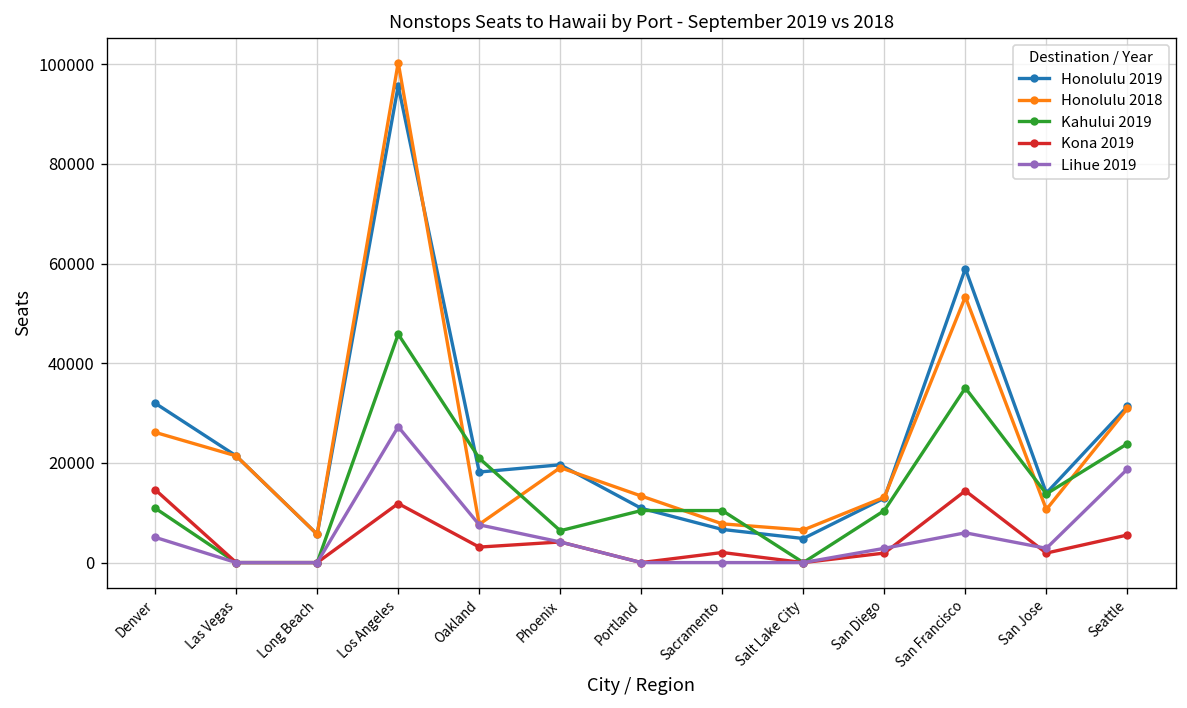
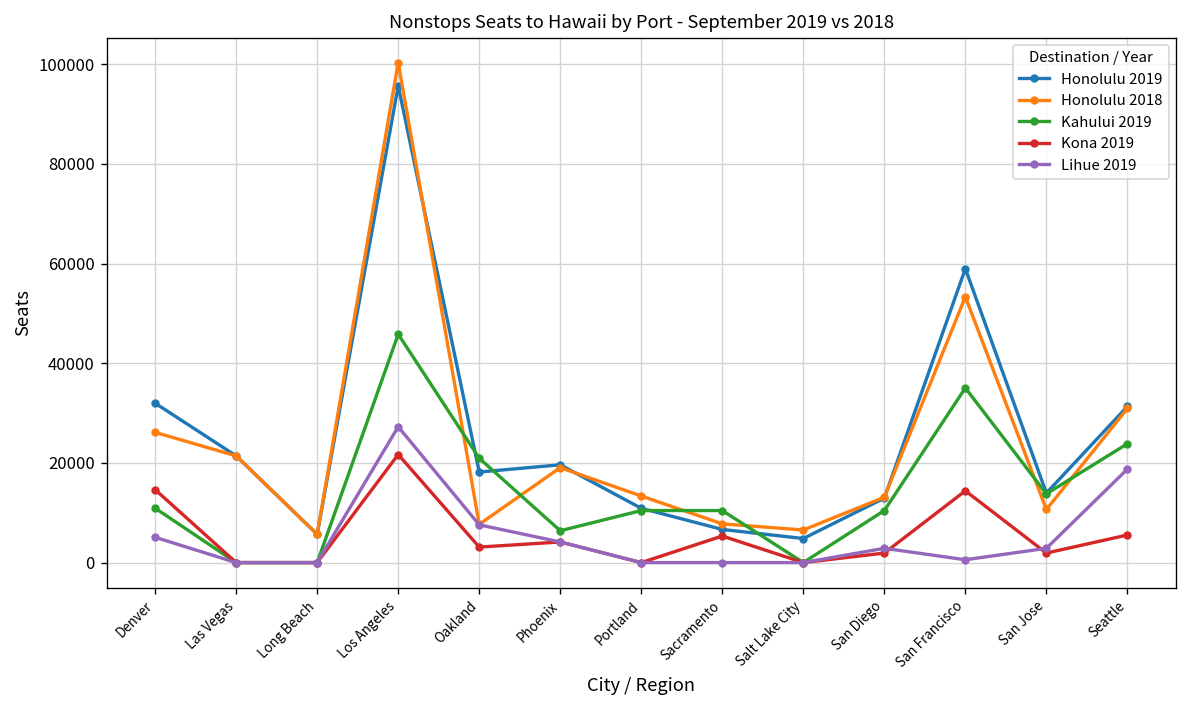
Kona 2019, Los Angeles: 12000 -> 22000
Kona 2019, Sacramento: 2000 -> 5000
Lihue 2019, San Francisco: 6000 -> 1000
